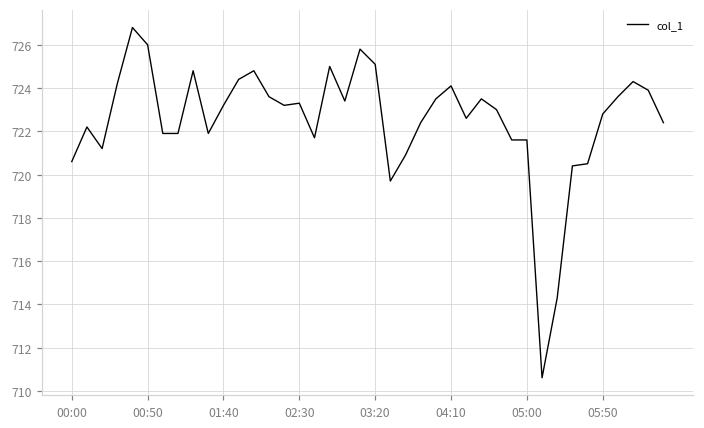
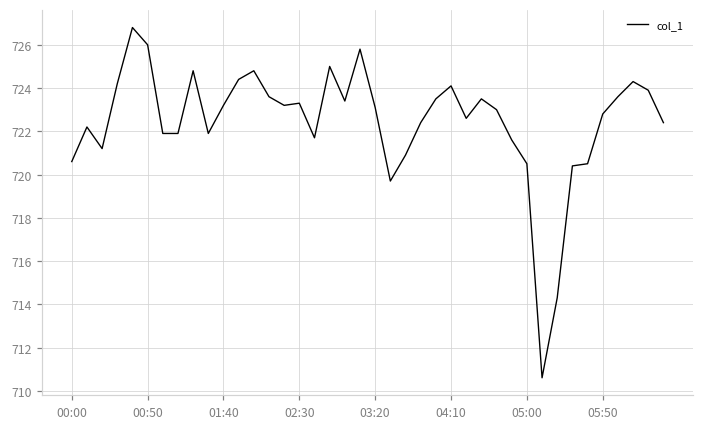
03:20: 725.1 -> 723.1
05:00: 721.6 -> 720.5
